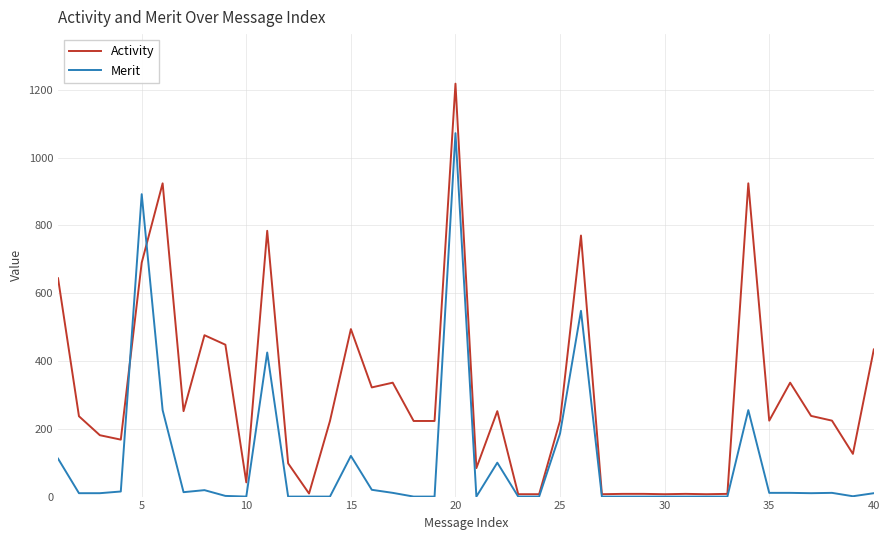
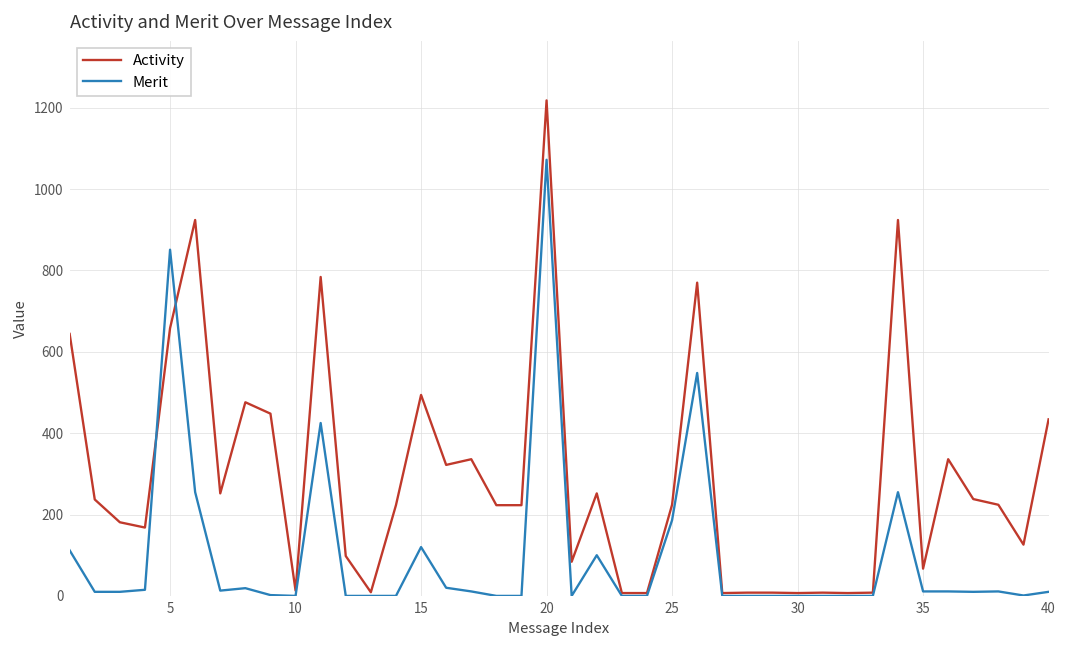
Activity, 5: 690 -> 660
Merit, 5: 890 -> 850
Activity, 10: 40 -> 10
Activity, 35: 220 -> 70
